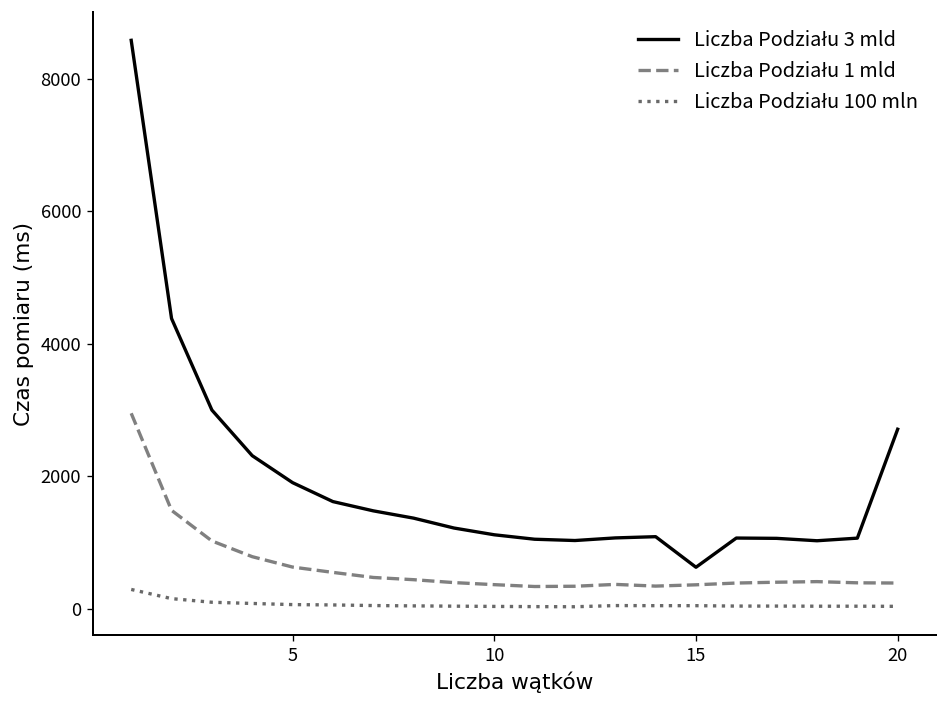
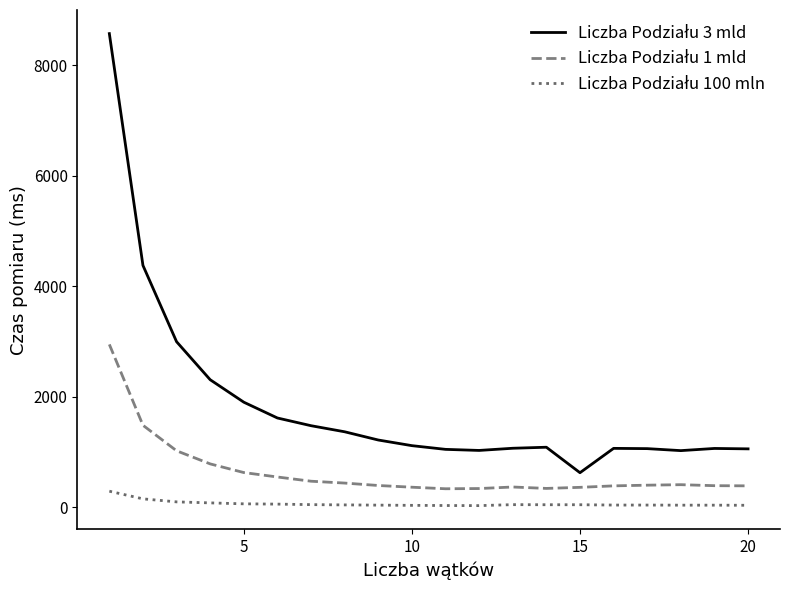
Liczba Podziału 3 mld, 20: 2700 -> 1100
